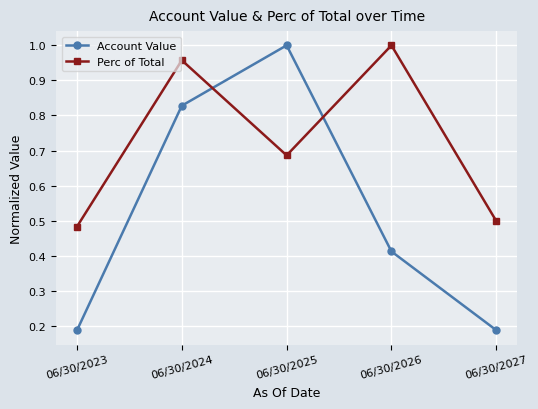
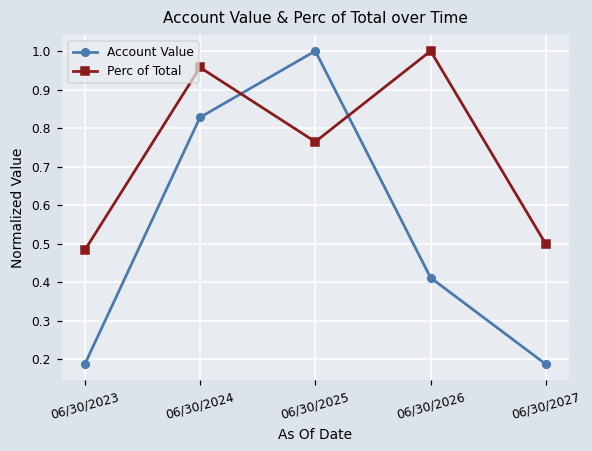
Perc of Total, 06/30/2025: 0.69 -> 0.76
